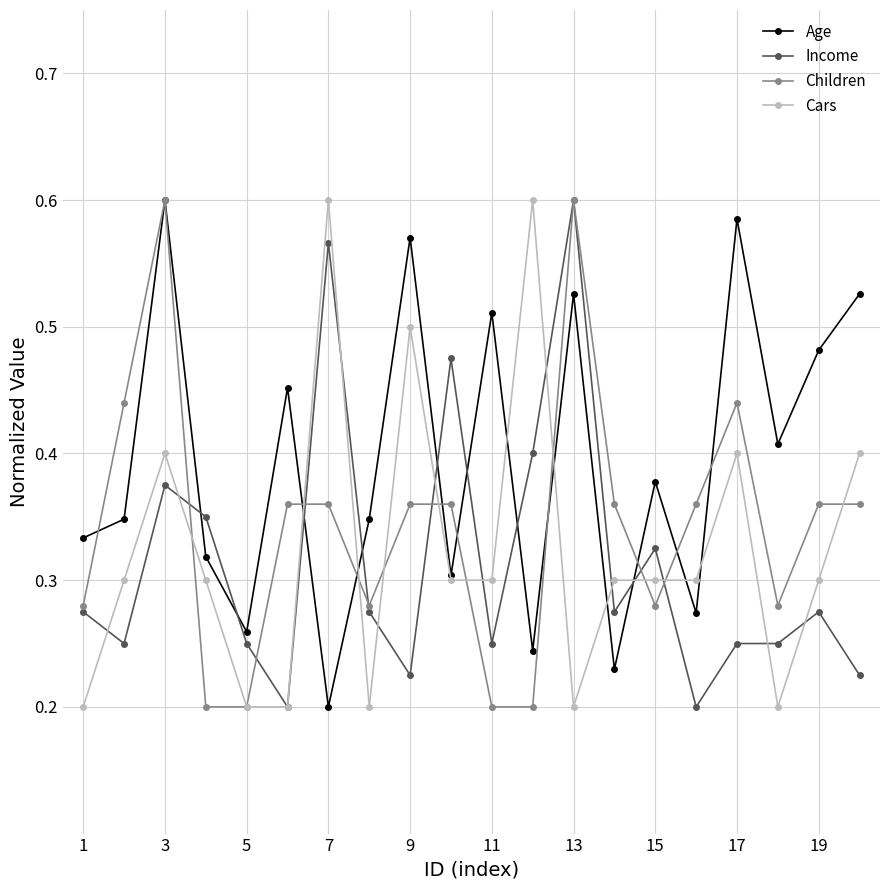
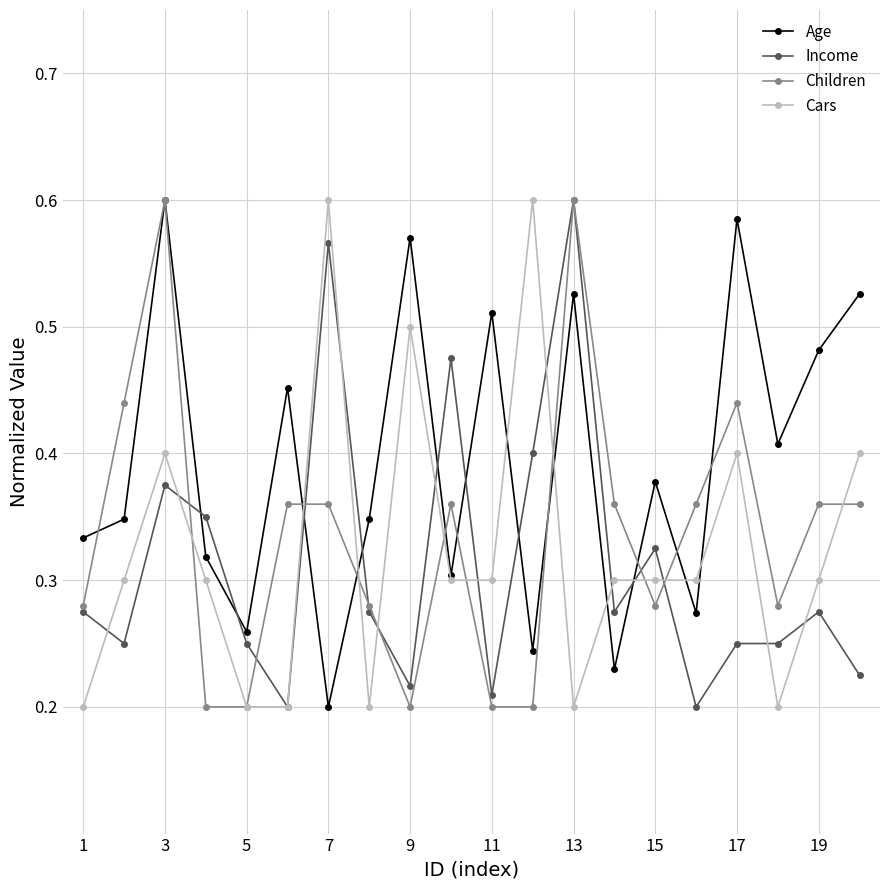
Income, 9: 0.225 -> 0.217
Children, 9: 0.360 -> 0.200
Income, 11: 0.250 -> 0.209
